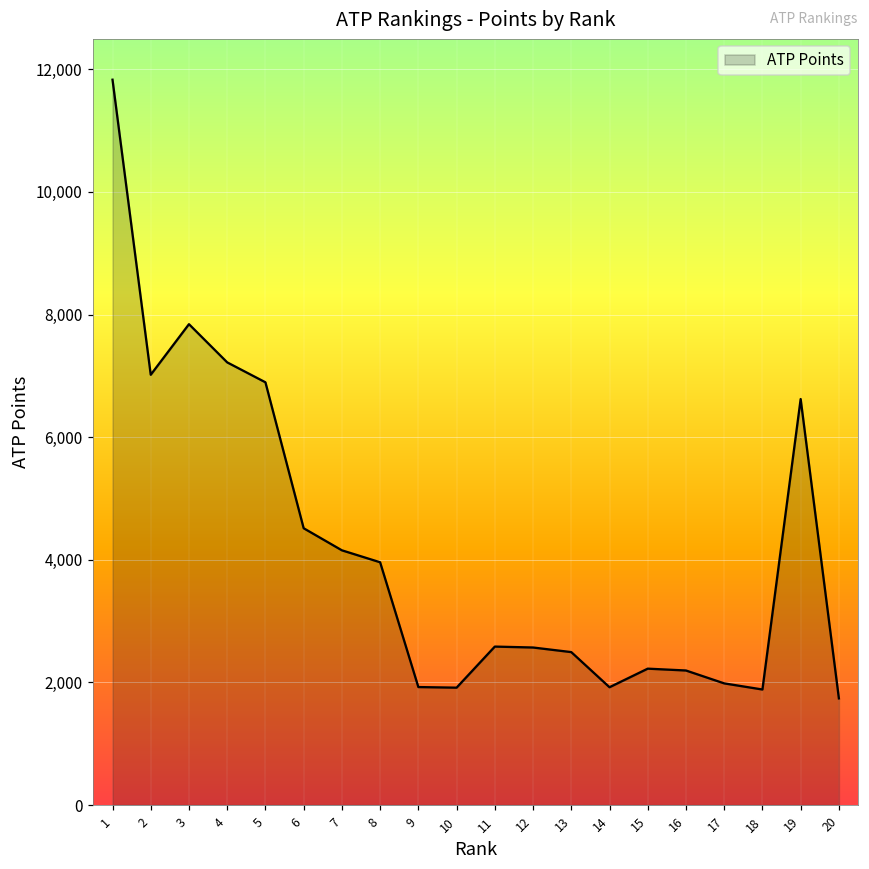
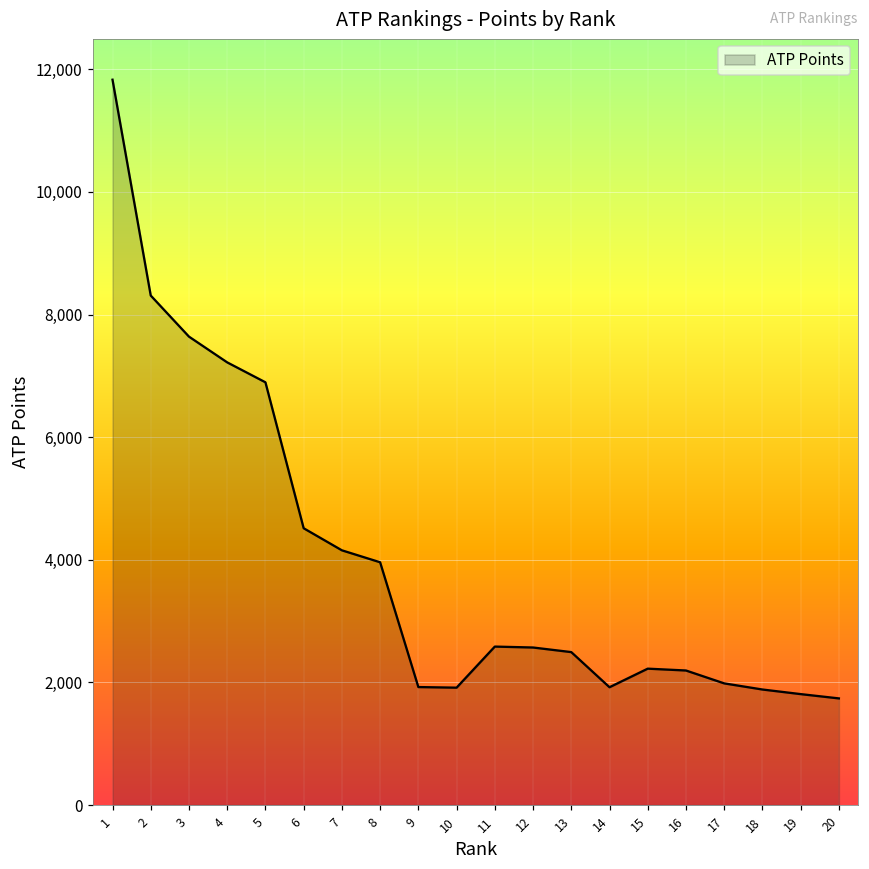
2: 7,000 -> 8,300
3: 7,800 -> 7,600
19: 6,600 -> 1,800
